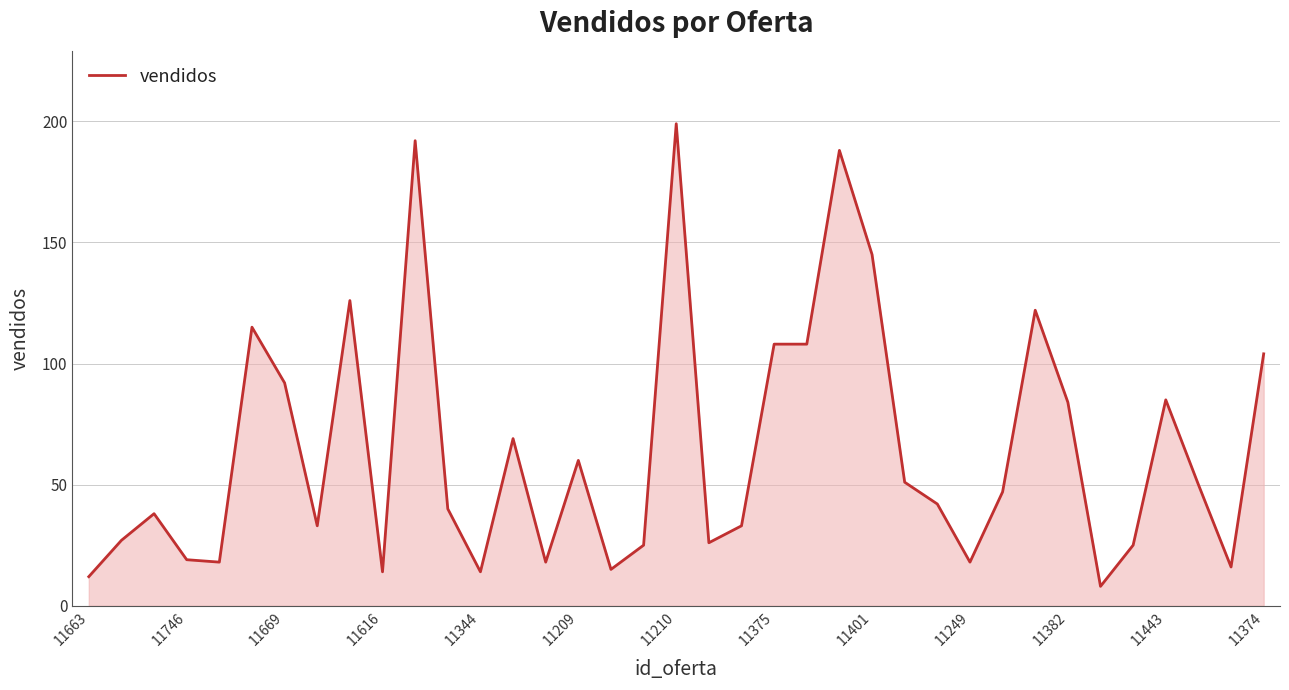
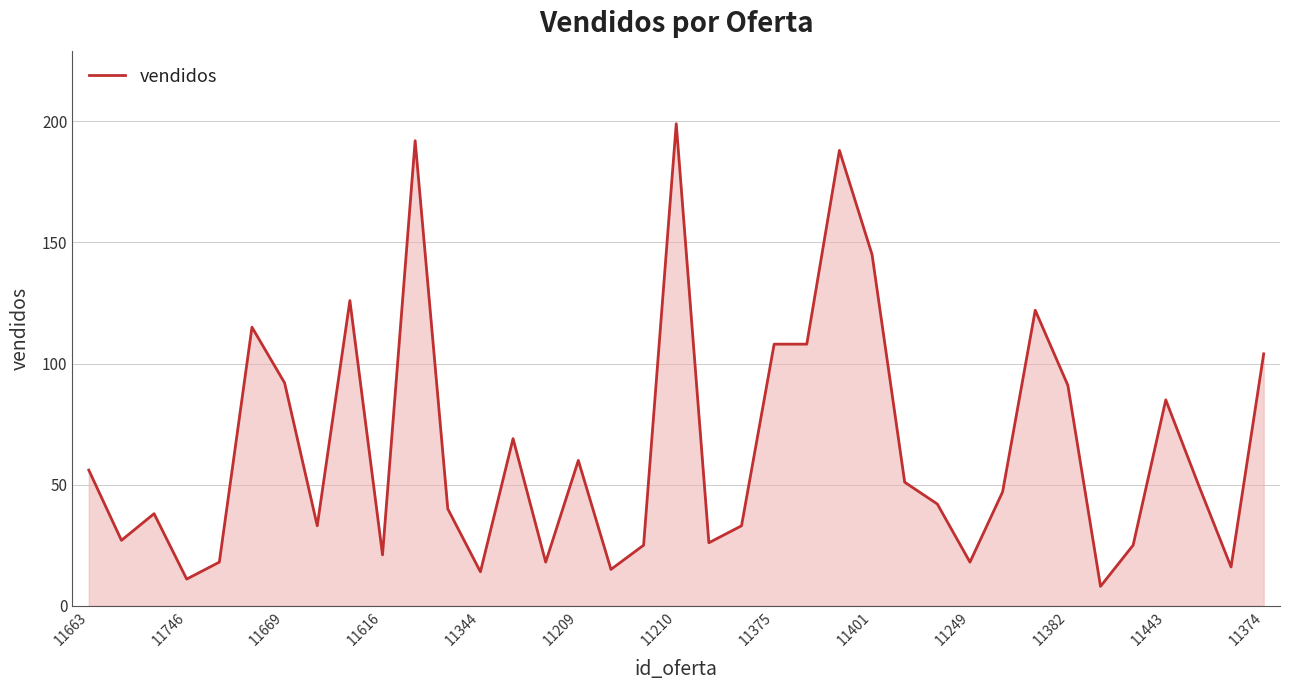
11663: 12 -> 56
11746: 19 -> 11
11616: 14 -> 21
11382: 84 -> 91
